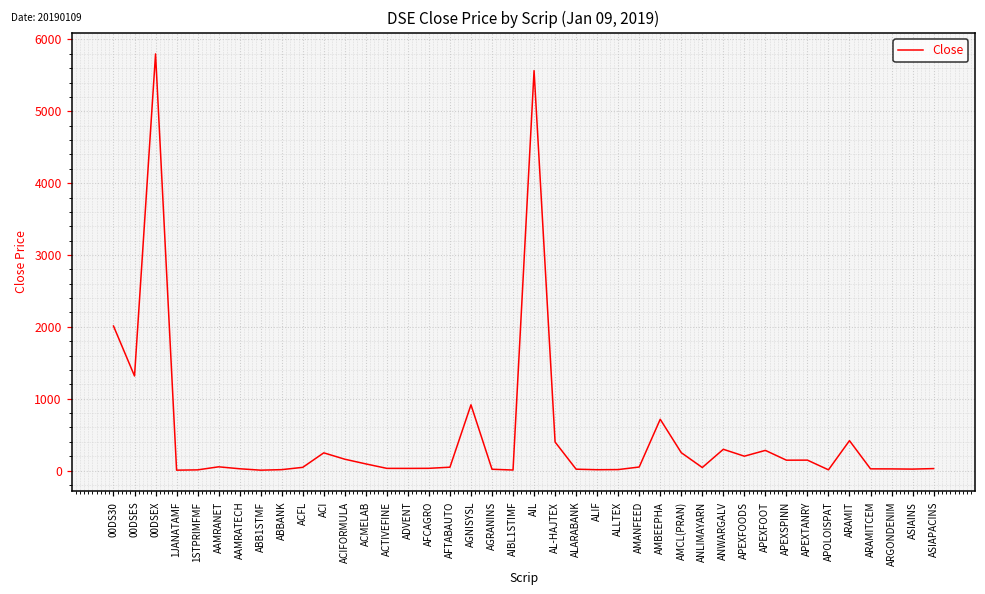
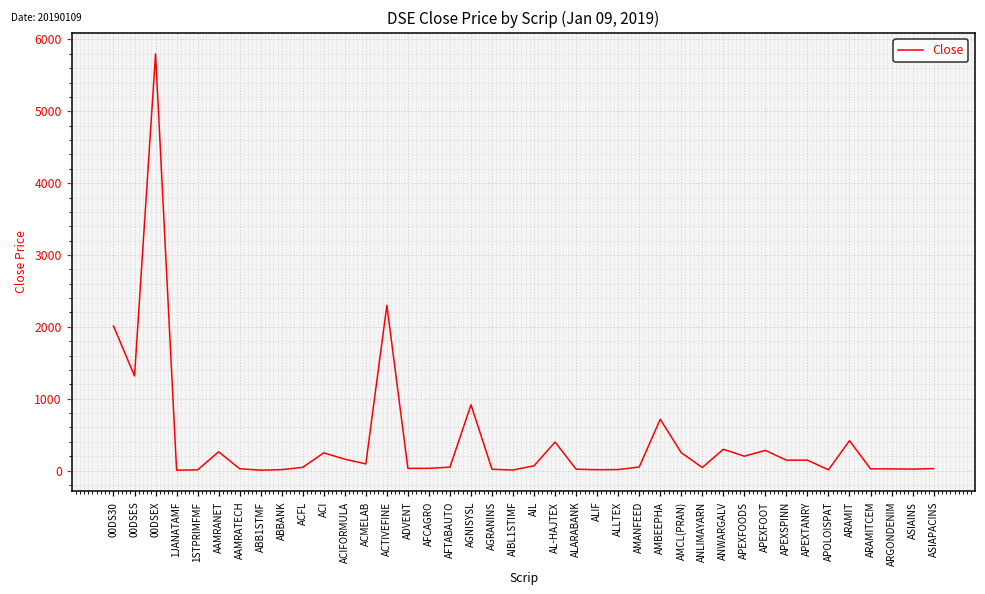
AAMRANET: 100 -> 300
ACTIVEFINE: 0 -> 2300
AIL: 5600 -> 100
